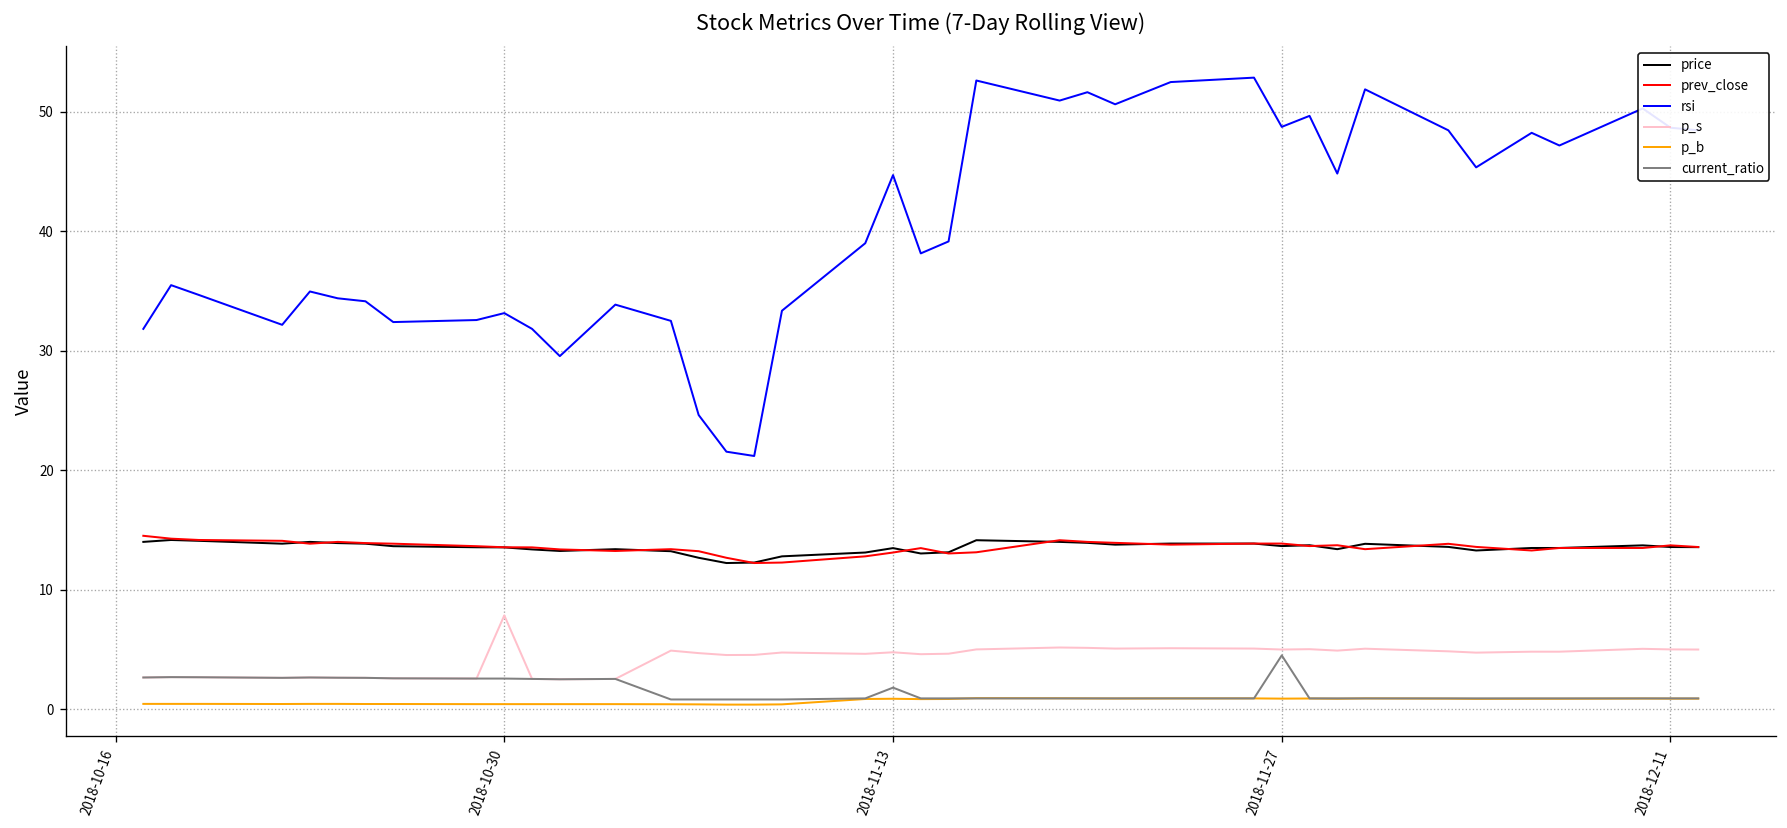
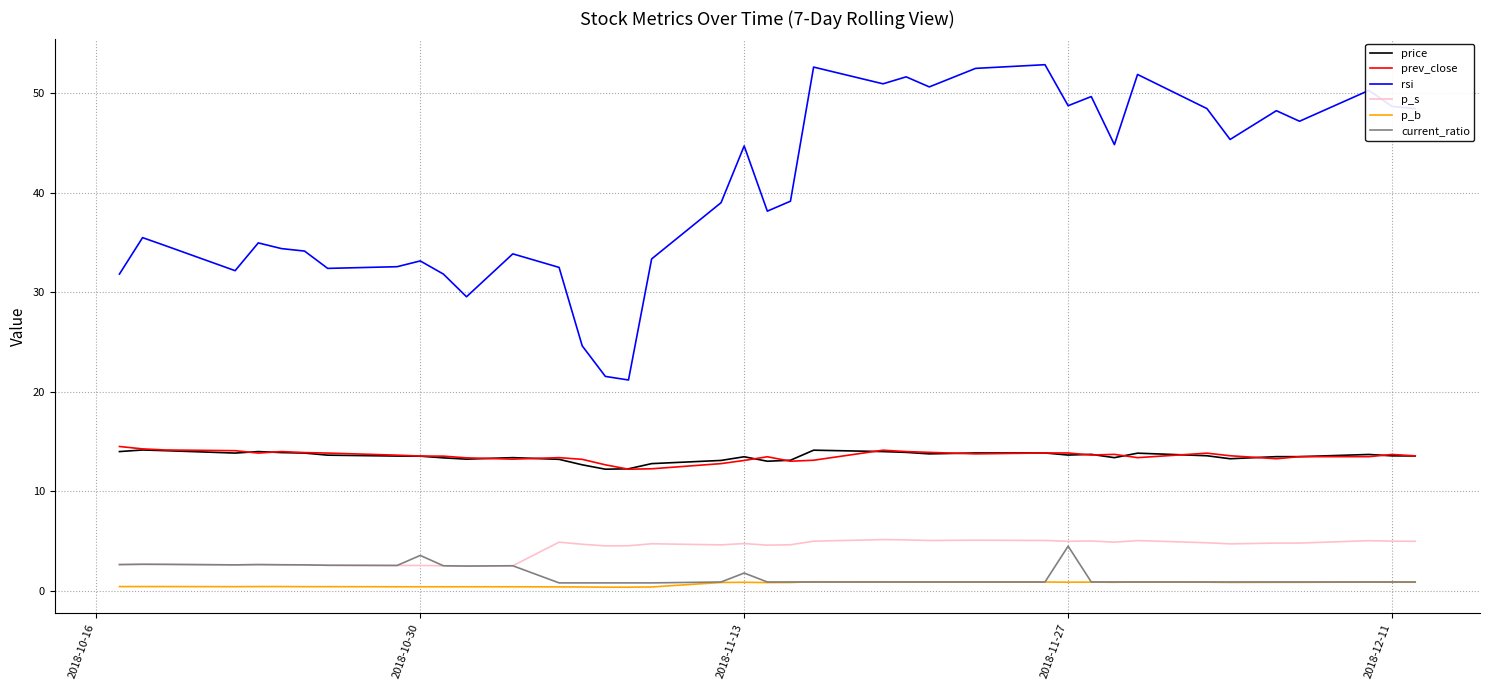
p_s, 2018-10-30: 8 -> 3
current_ratio, 2018-10-30: 3 -> 4
